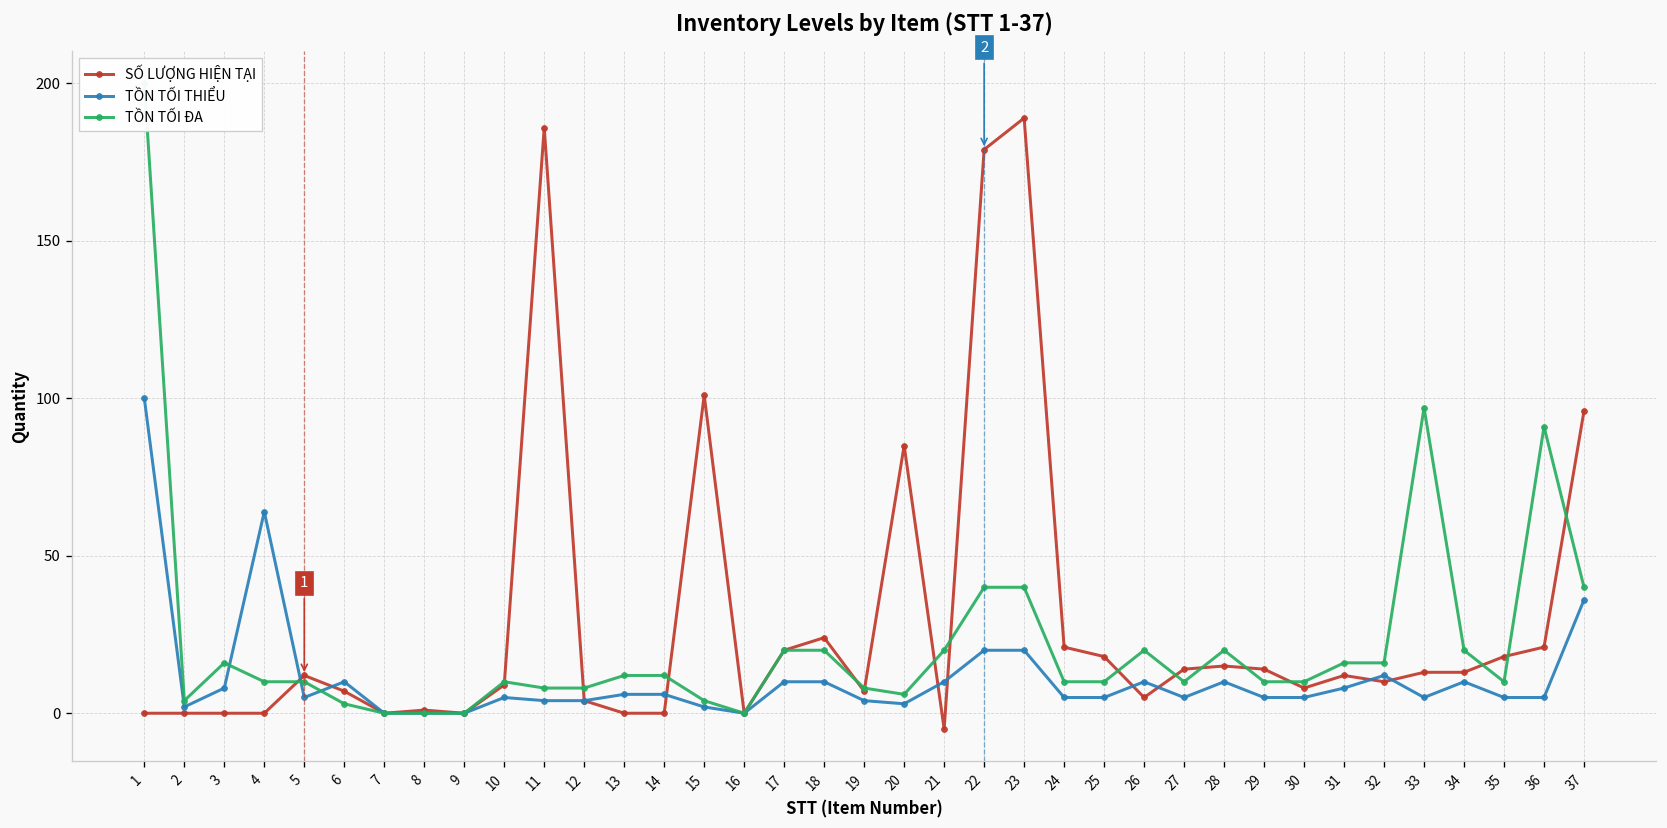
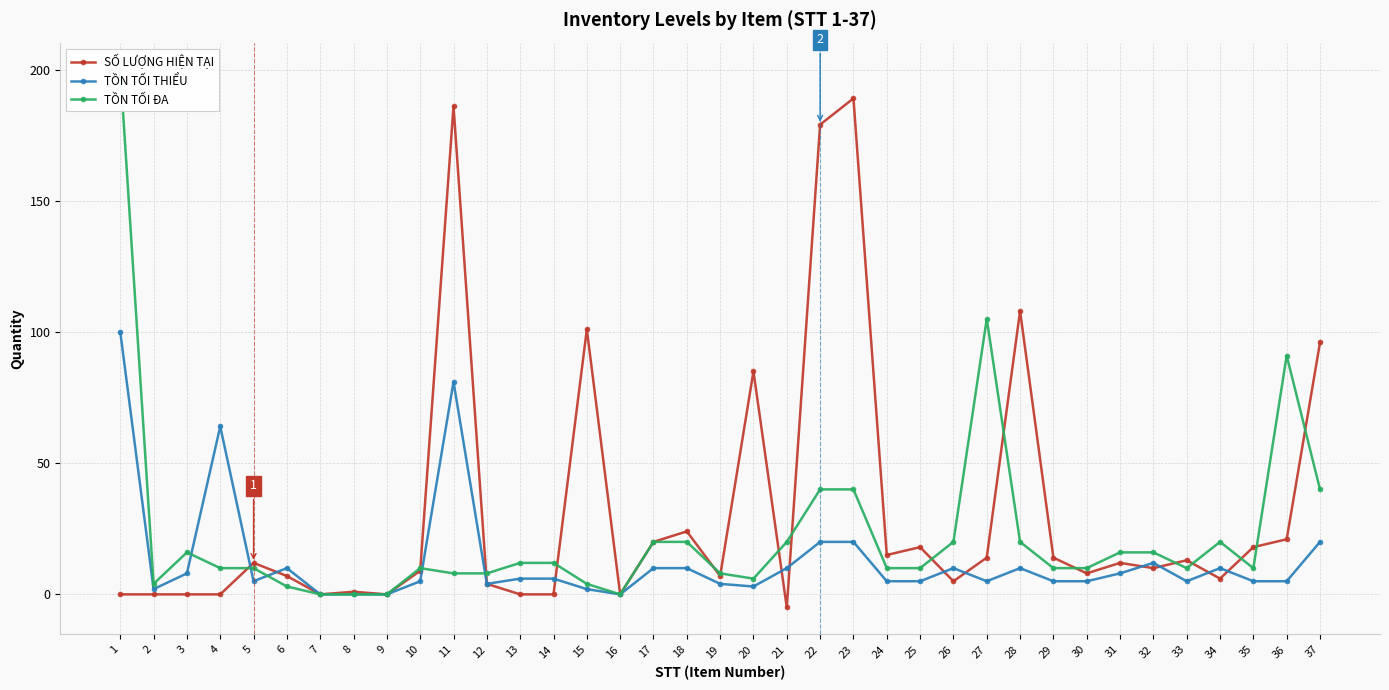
TỒN TỐI THIỂU, 11: 4 -> 81
SỐ LƯỢNG HIỆN TẠI, 24: 21 -> 15
TỒN TỐI ĐA, 27: 10 -> 105
SỐ LƯỢNG HIỆN TẠI, 28: 15 -> 108
TỒN TỐI ĐA, 33: 97 -> 10
SỐ LƯỢNG HIỆN TẠI, 34: 13 -> 6
TỒN TỐI THIỂU, 37: 36 -> 20
